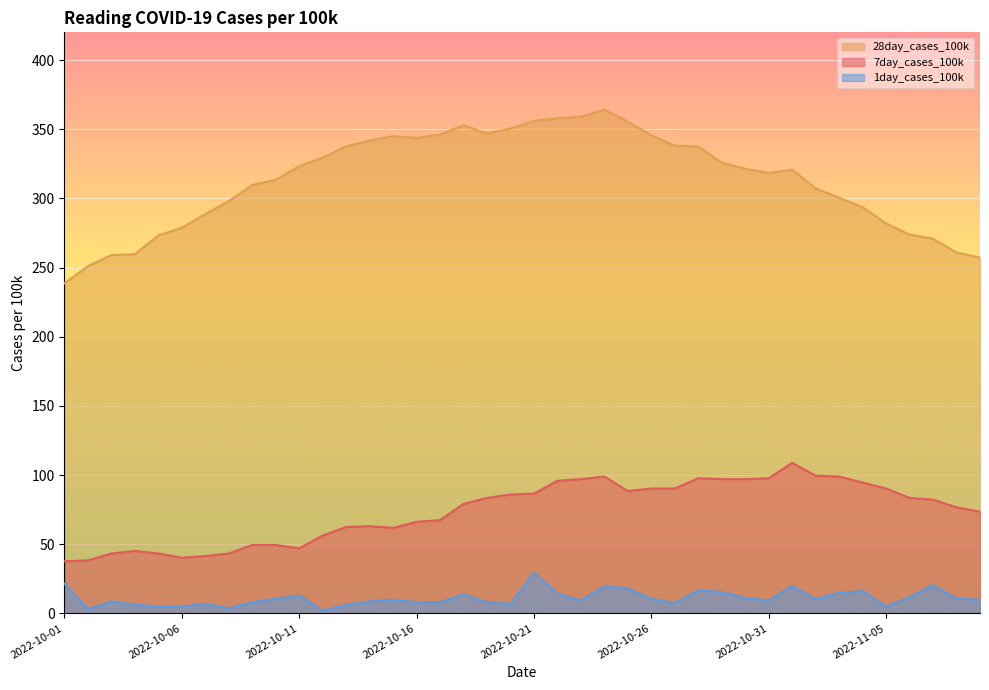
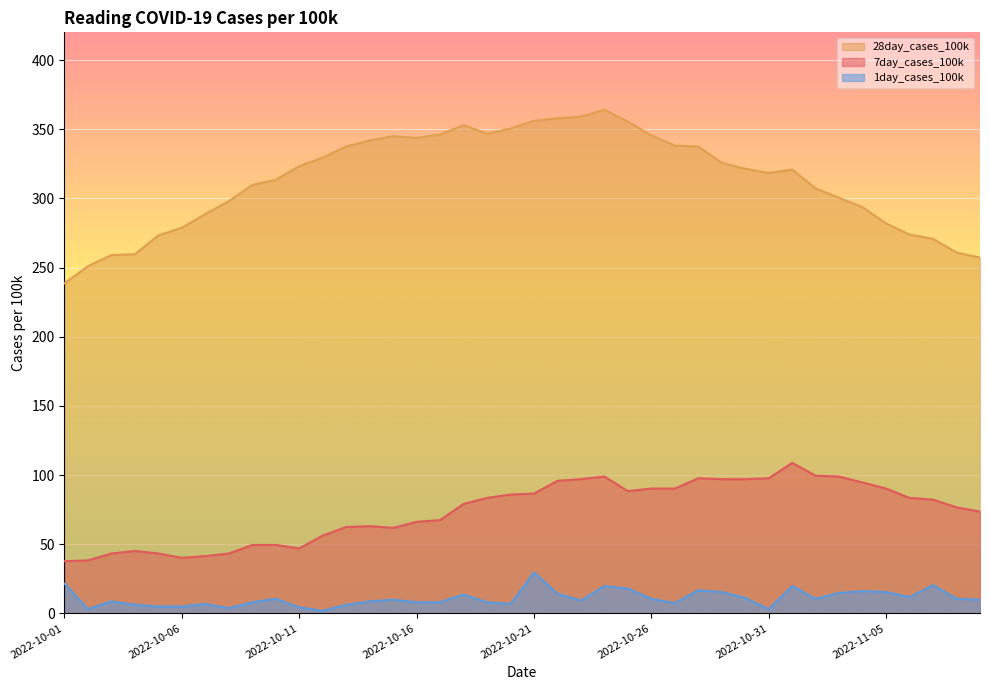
1day_cases_100k, 2022-10-11: 13 -> 4
1day_cases_100k, 2022-10-31: 9 -> 3
1day_cases_100k, 2022-11-05: 5 -> 15
